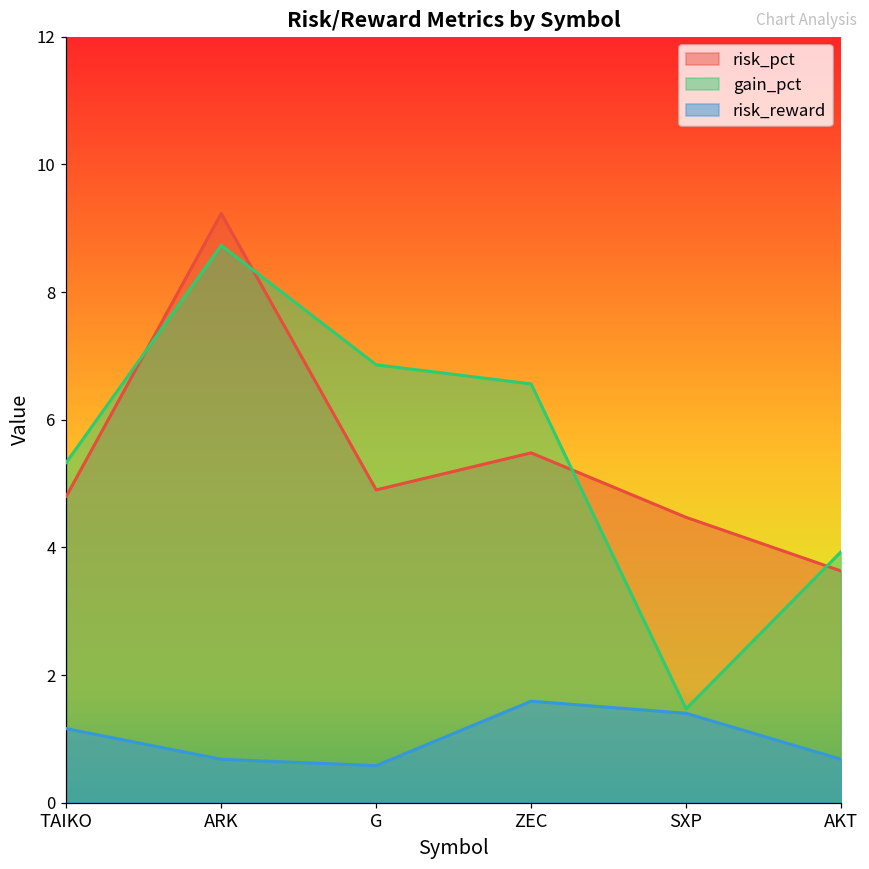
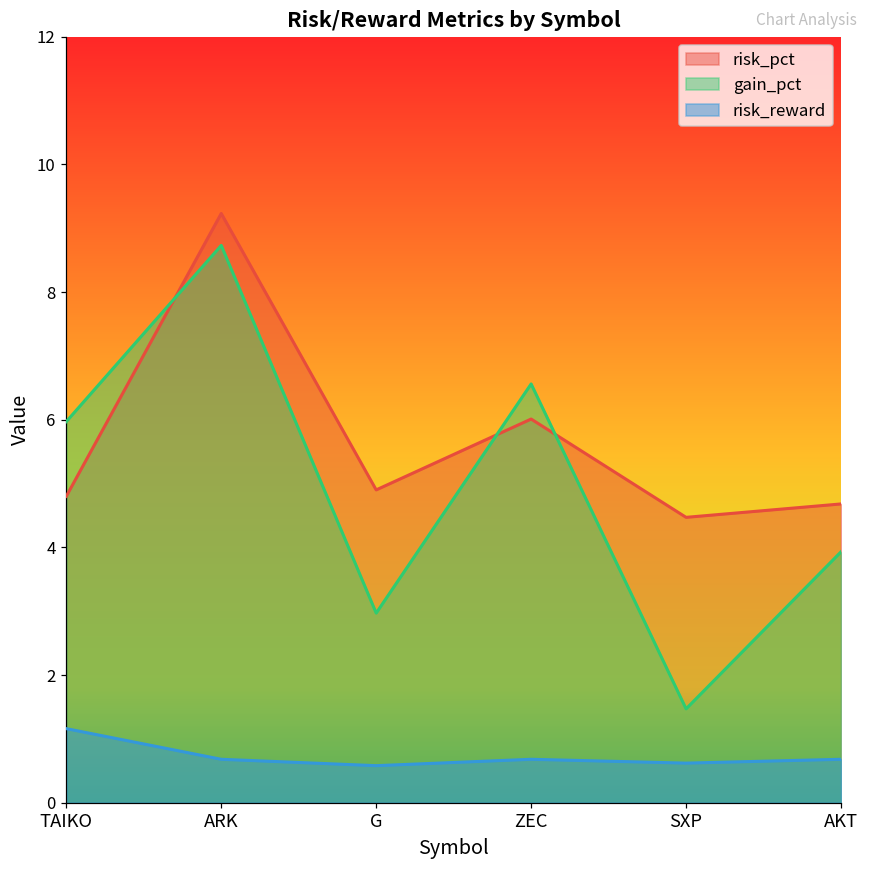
gain_pct, TAIKO: 5.3 -> 6.0
gain_pct, G: 6.9 -> 3.0
risk_pct, ZEC: 5.5 -> 6.0
risk_reward, ZEC: 1.6 -> 0.7
risk_reward, SXP: 1.4 -> 0.6
risk_pct, AKT: 3.6 -> 4.7
